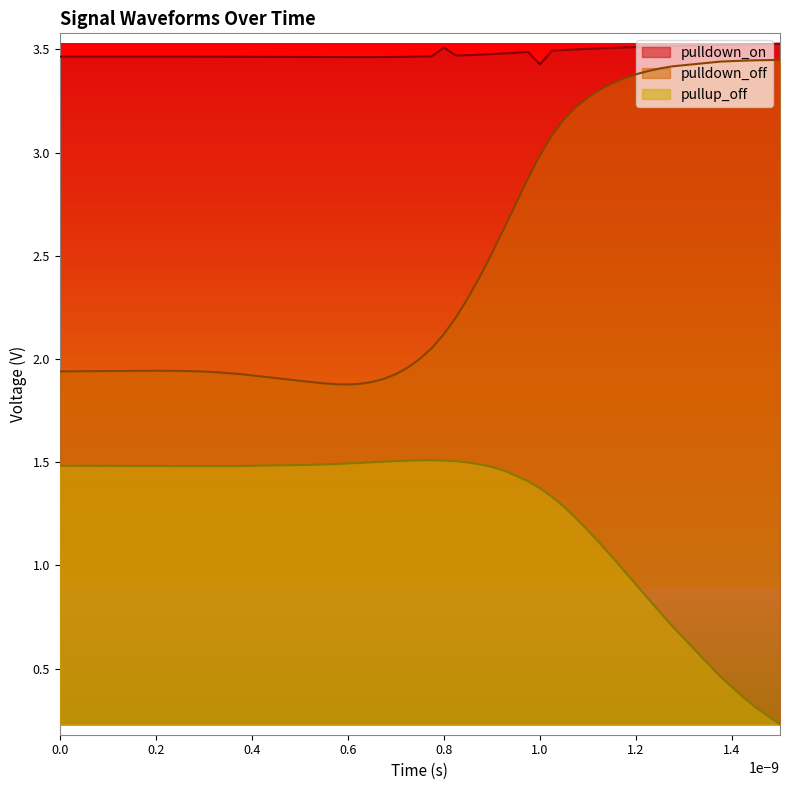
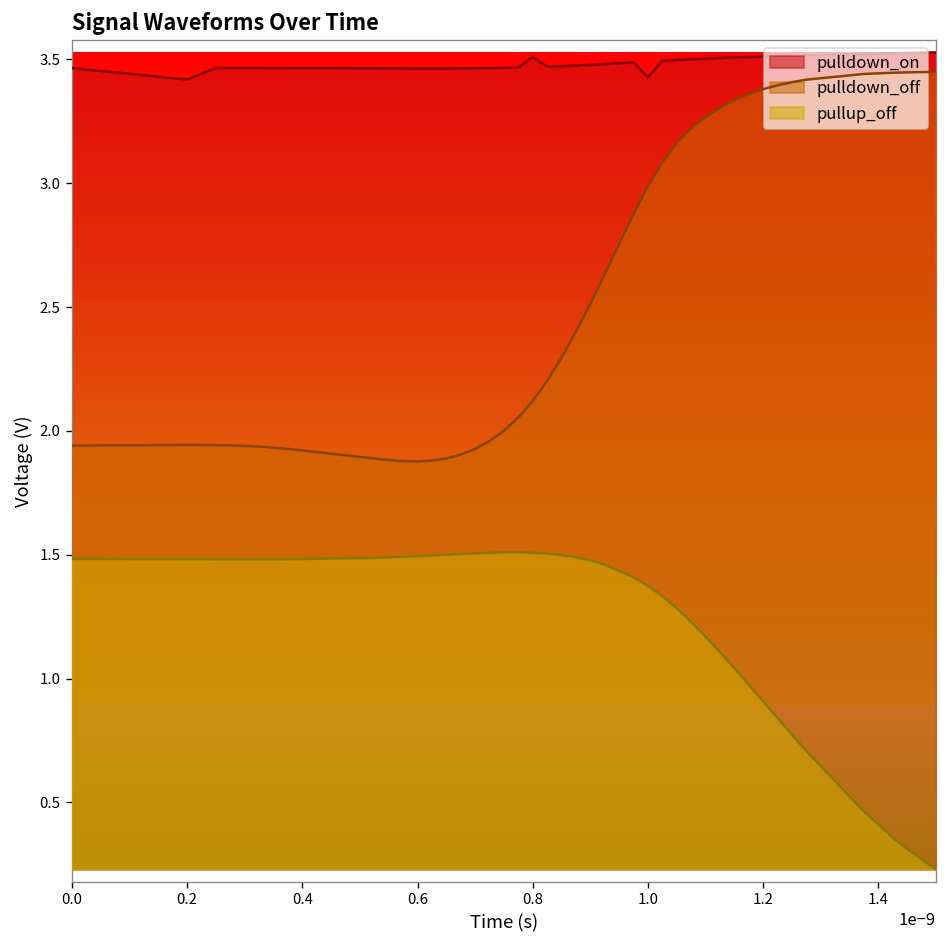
pulldown_on, 0.2: 3.47 -> 3.42
